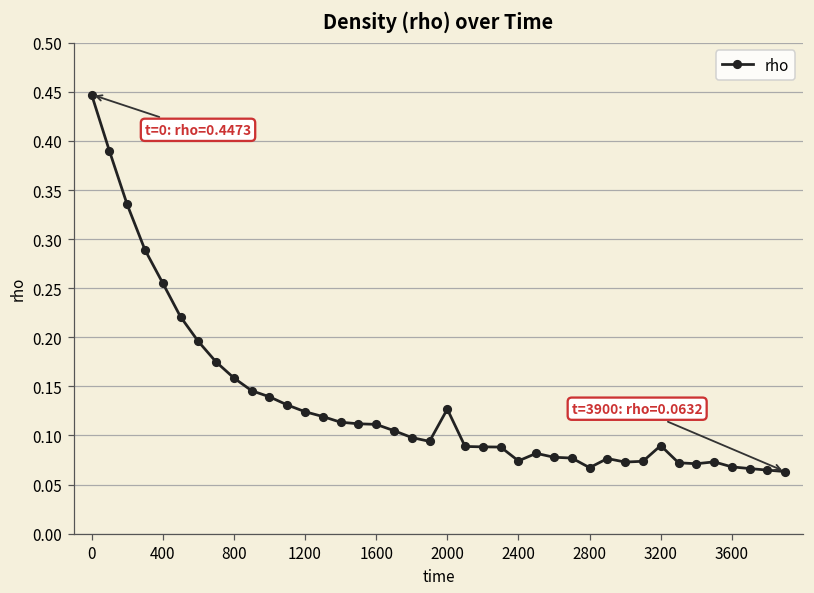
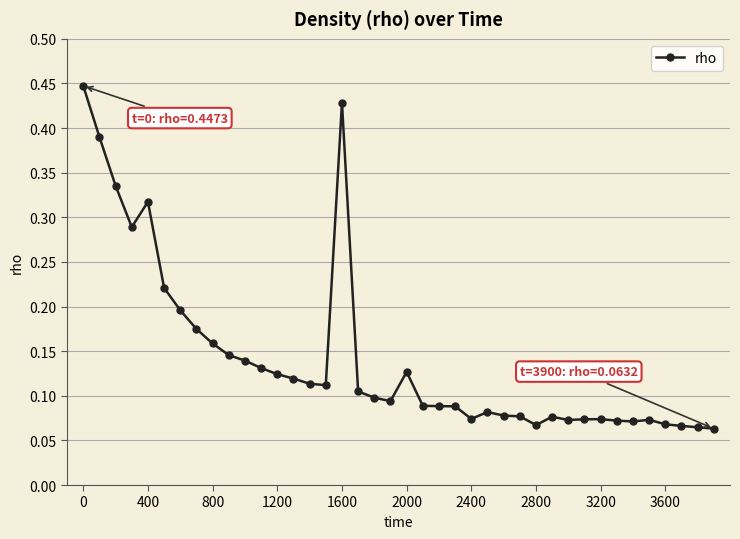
400: 0.26 -> 0.32
1600: 0.11 -> 0.43
3200: 0.09 -> 0.07
